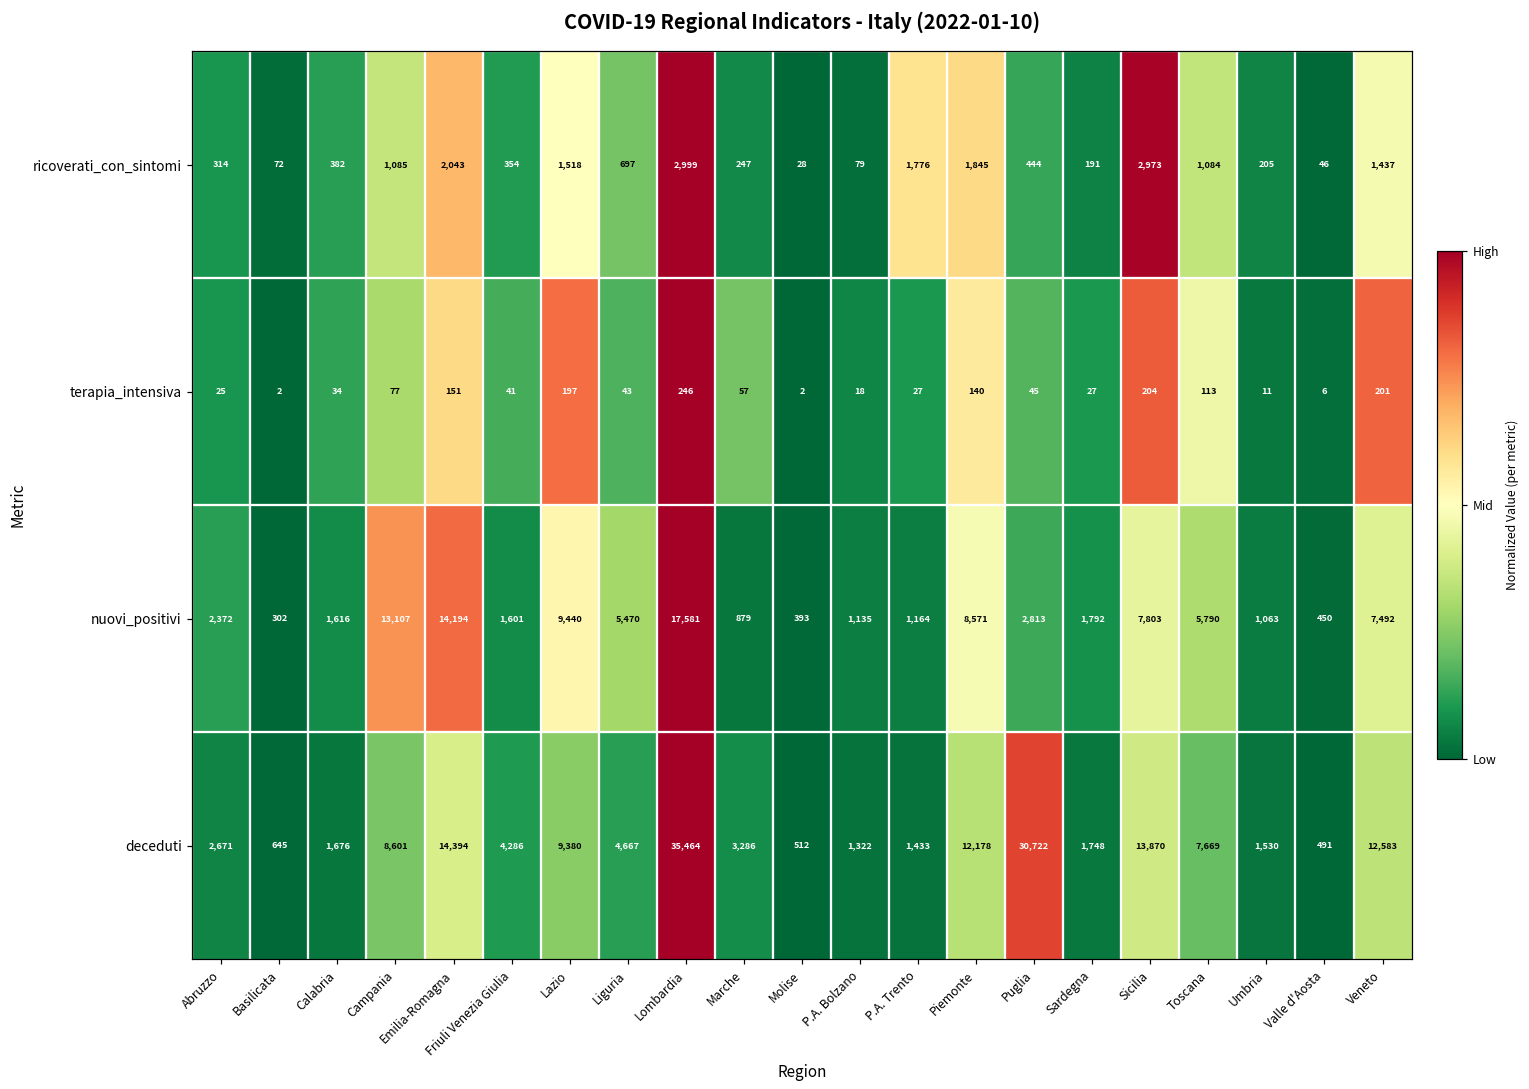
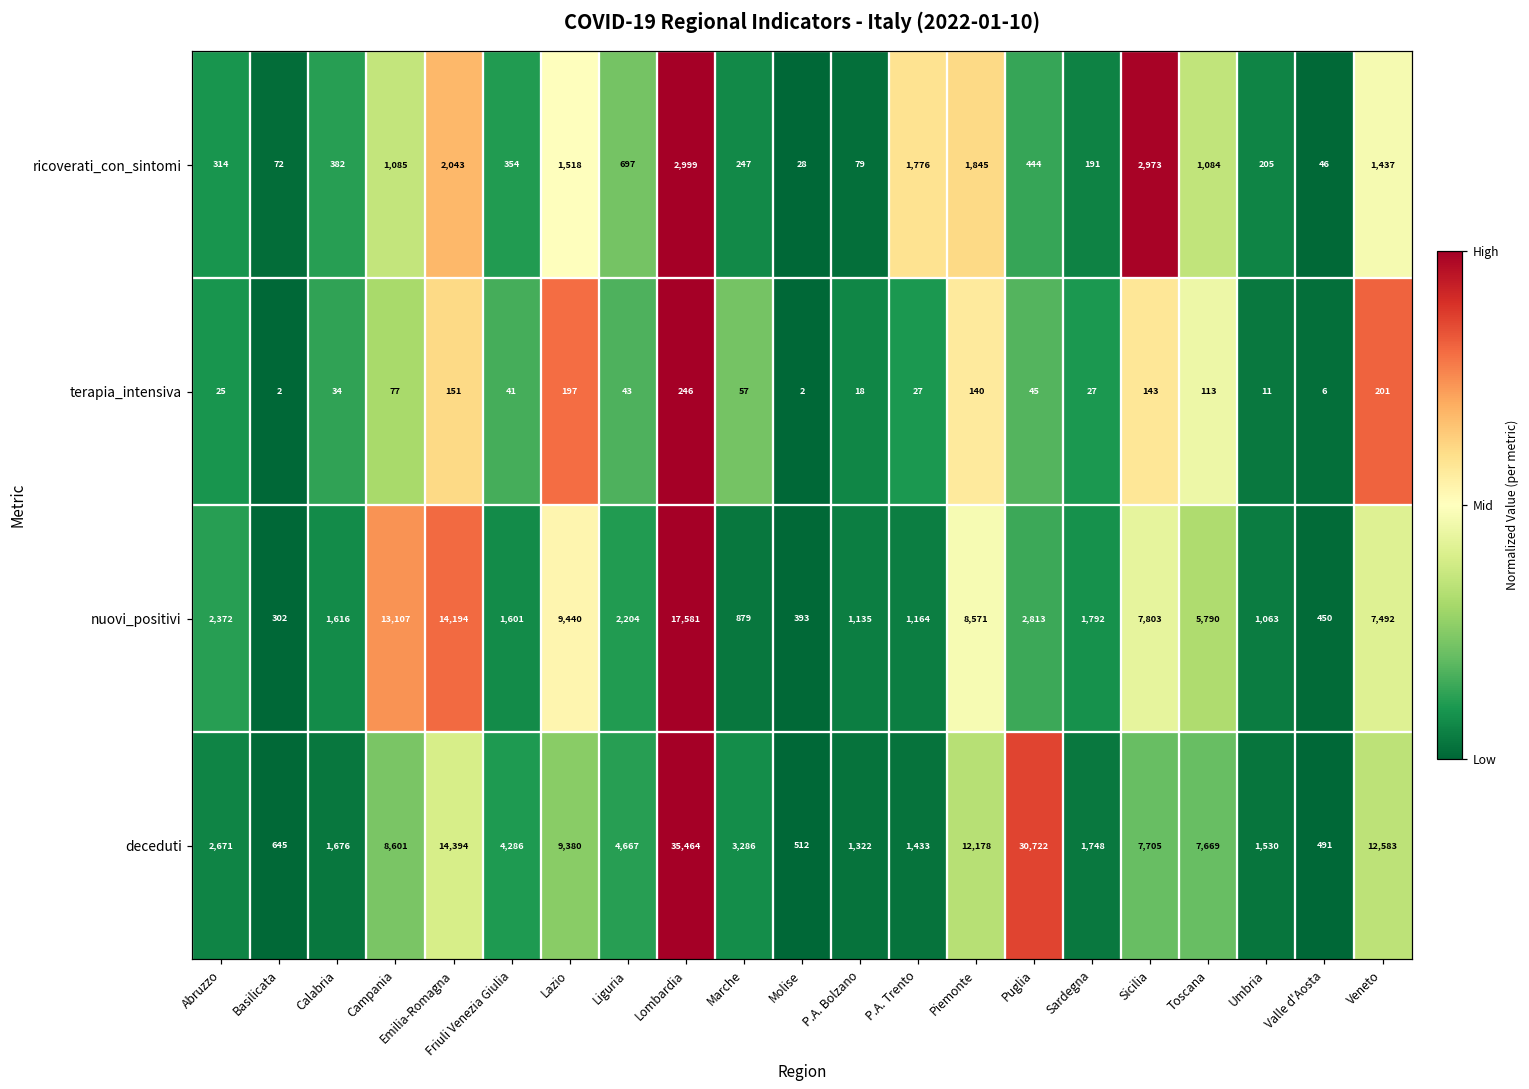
terapia_intensiva, Sicilia: 204 -> 143
nuovi_positivi, Liguria: 5,470 -> 2,204
deceduti, Sicilia: 13,870 -> 7,705
